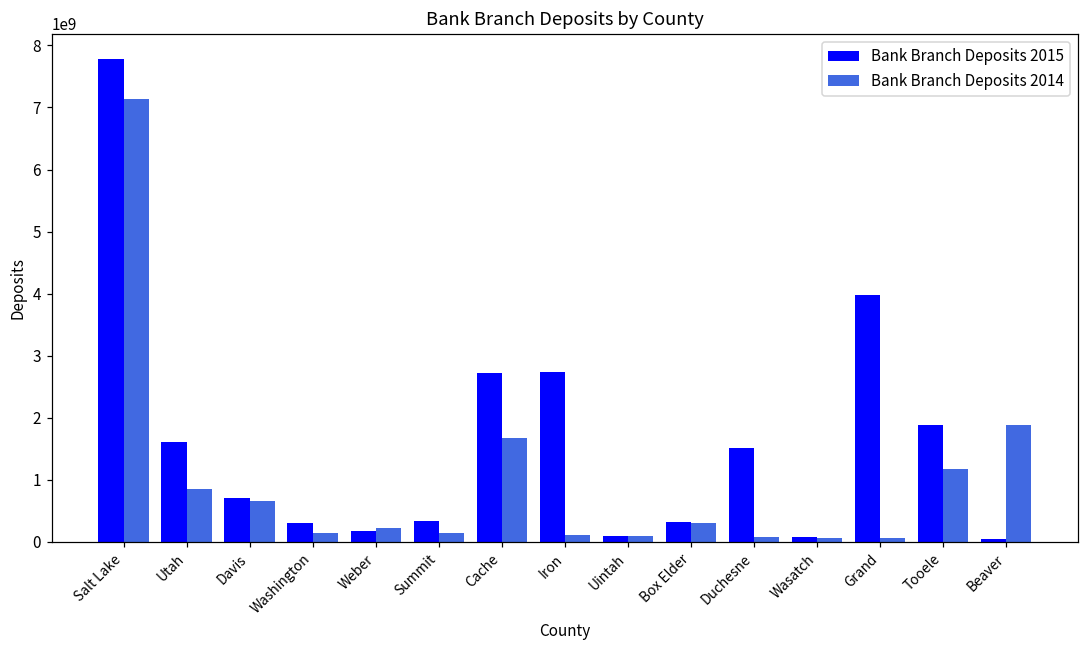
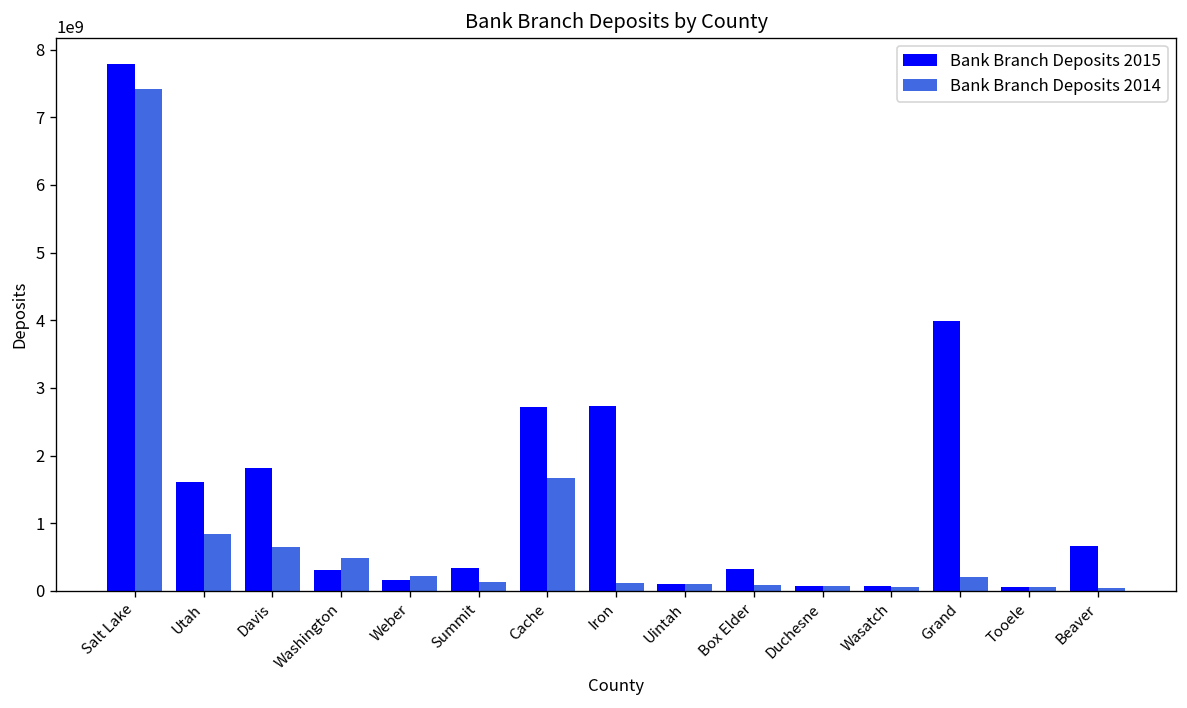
Bank Branch Deposits 2014, Salt Lake: 7100000000 -> 7400000000
Bank Branch Deposits 2015, Davis: 700000000 -> 1800000000
Bank Branch Deposits 2014, Washington: 100000000 -> 500000000
Bank Branch Deposits 2014, Box Elder: 300000000 -> 100000000
Bank Branch Deposits 2015, Duchesne: 1500000000 -> 100000000
Bank Branch Deposits 2014, Grand: 100000000 -> 200000000
Bank Branch Deposits 2015, Tooele: 1900000000 -> 100000000
Bank Branch Deposits 2014, Tooele: 1200000000 -> 100000000
Bank Branch Deposits 2015, Beaver: 0 -> 700000000
Bank Branch Deposits 2014, Beaver: 1900000000 -> 0
